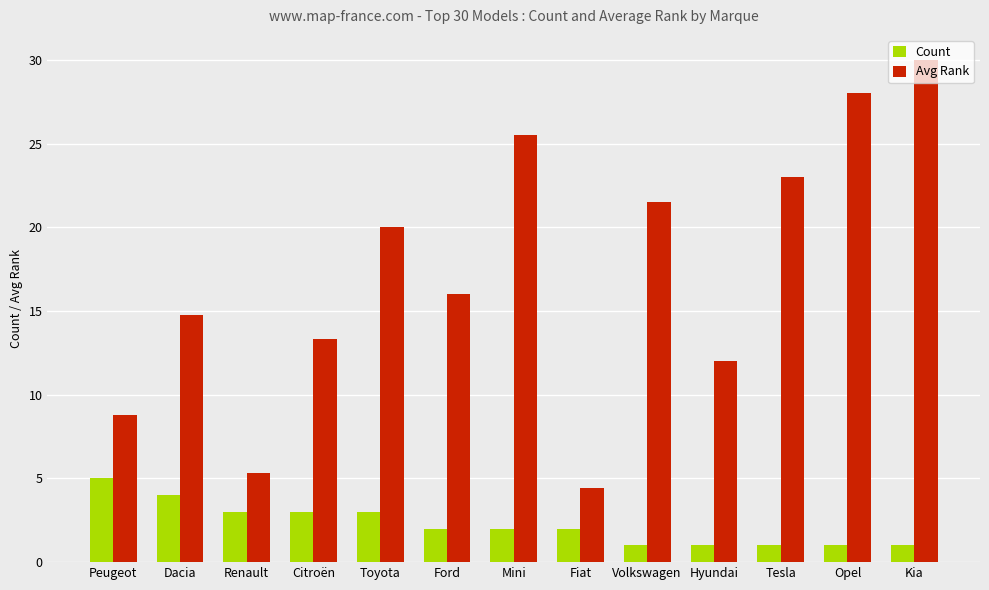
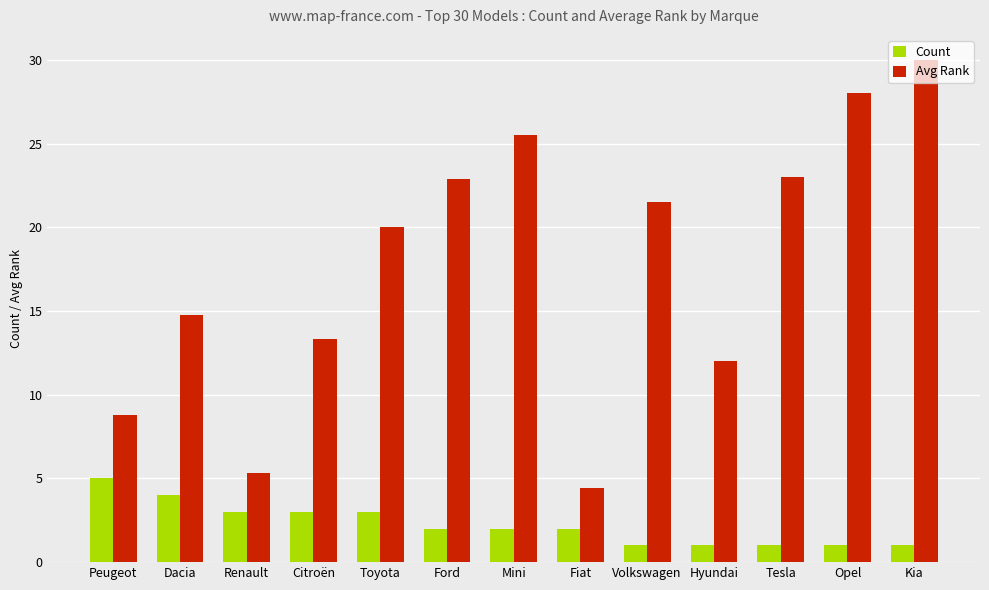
Avg Rank, Ford: 16.0 -> 22.9
